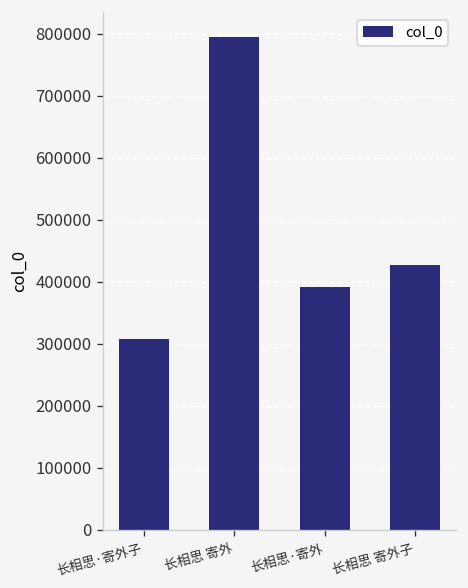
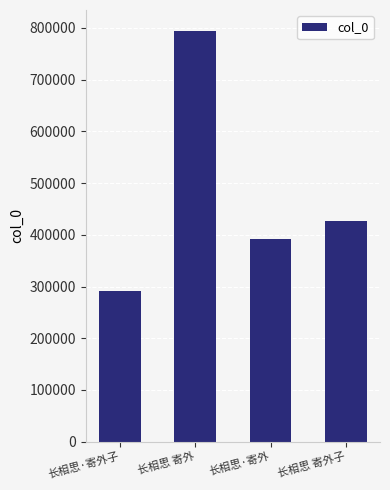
长相思·寄外子: 310000 -> 290000
